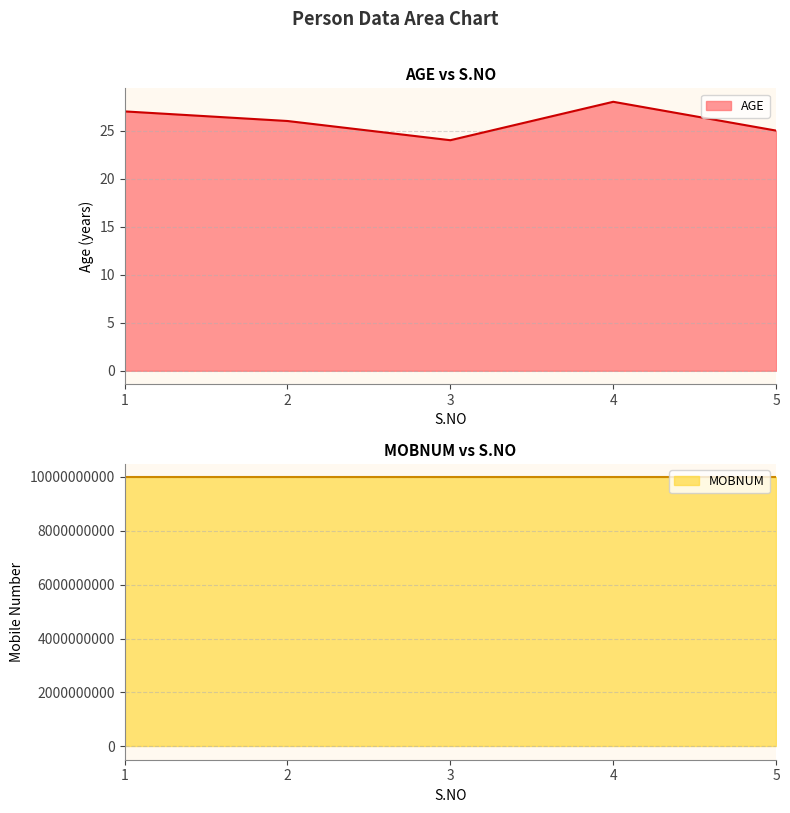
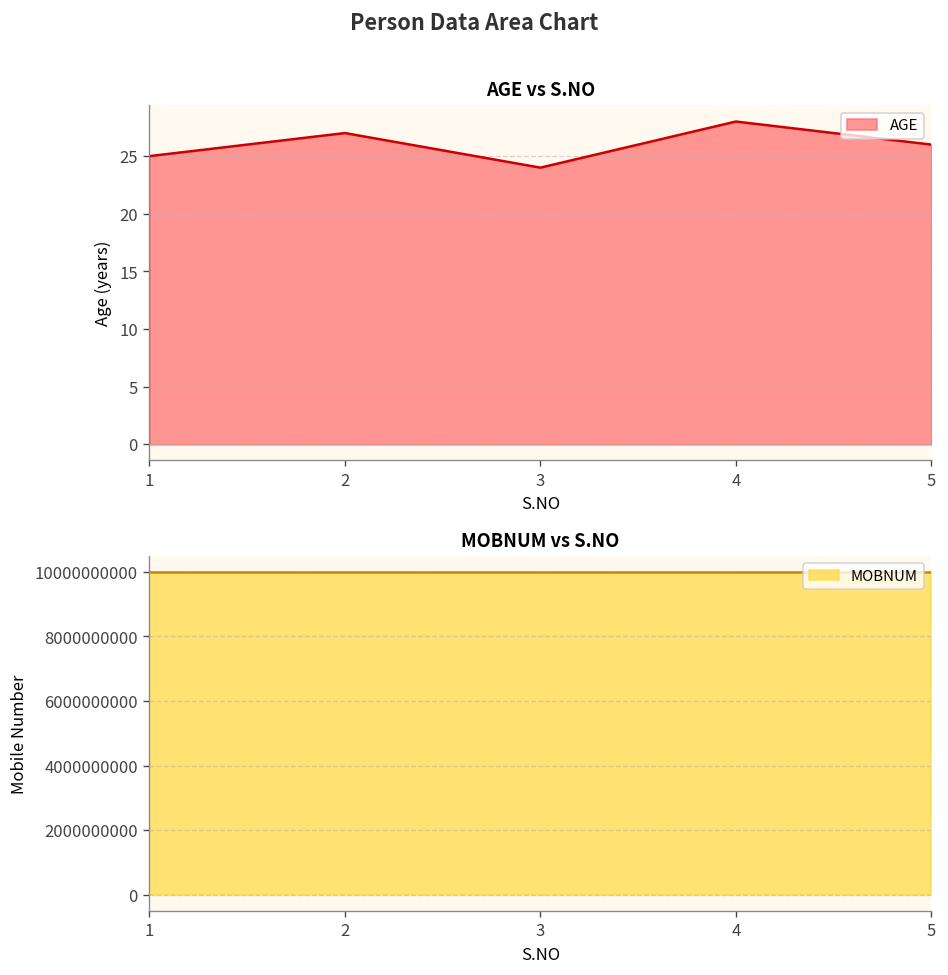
AGE vs S.NO, 1: 27 -> 25
AGE vs S.NO, 2: 26 -> 27
AGE vs S.NO, 5: 25 -> 26
